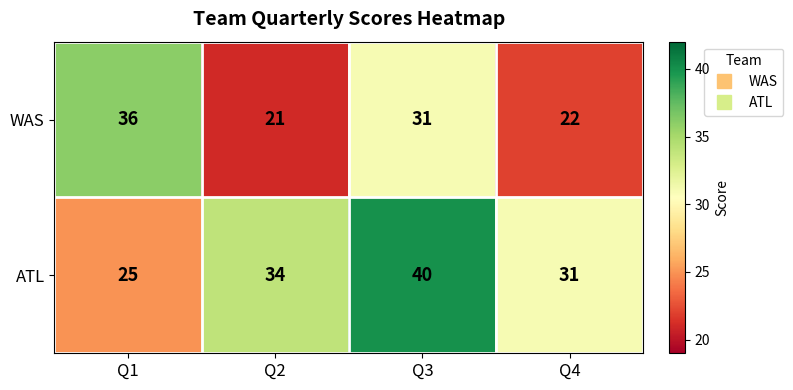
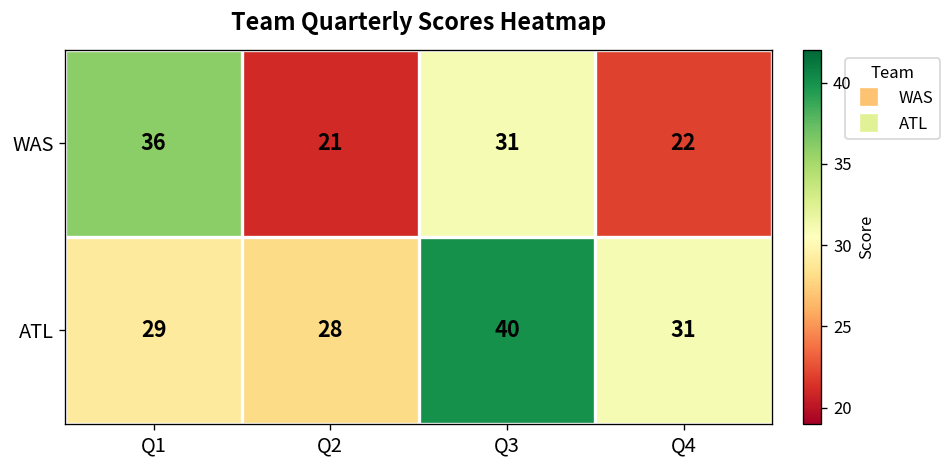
ATL, Q1: 25 -> 29
ATL, Q2: 34 -> 28
